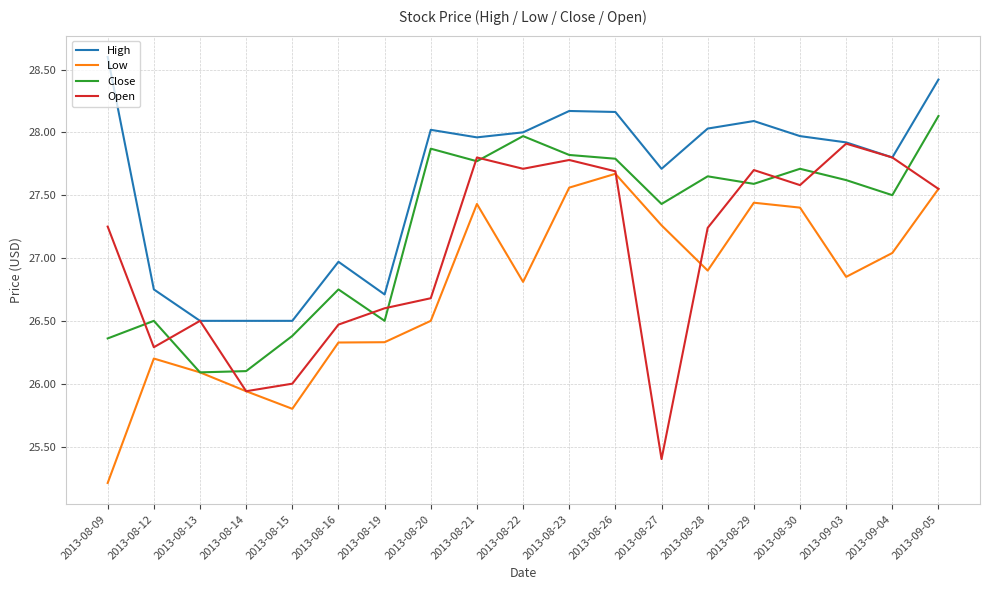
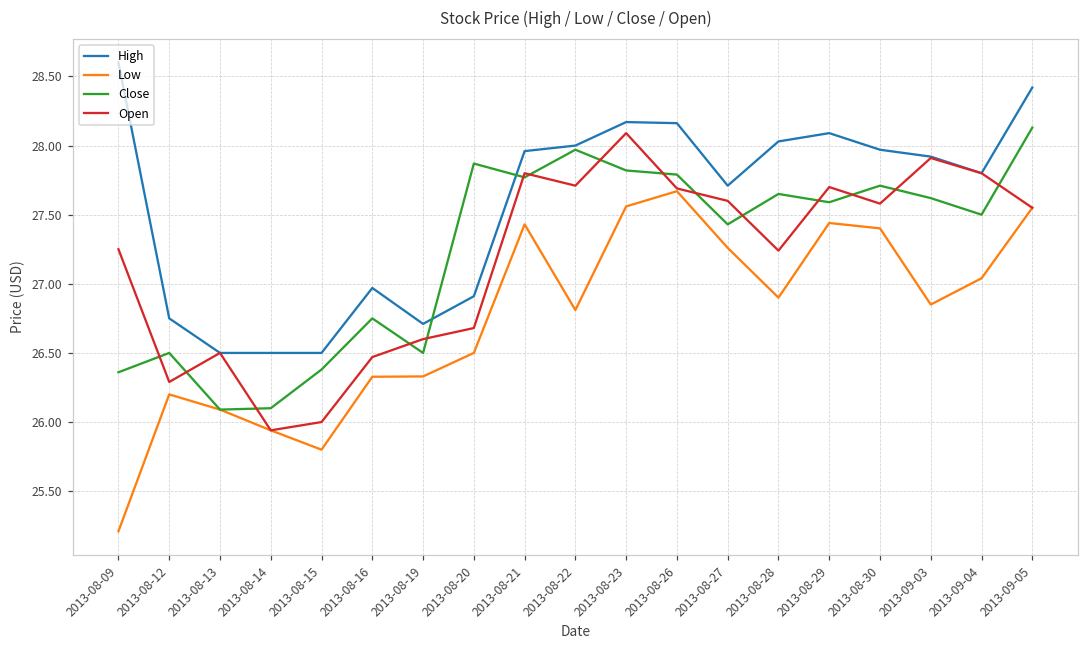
High, 2013-08-20: 28.02 -> 26.91
Open, 2013-08-23: 27.78 -> 28.09
Open, 2013-08-27: 25.4 -> 27.6
